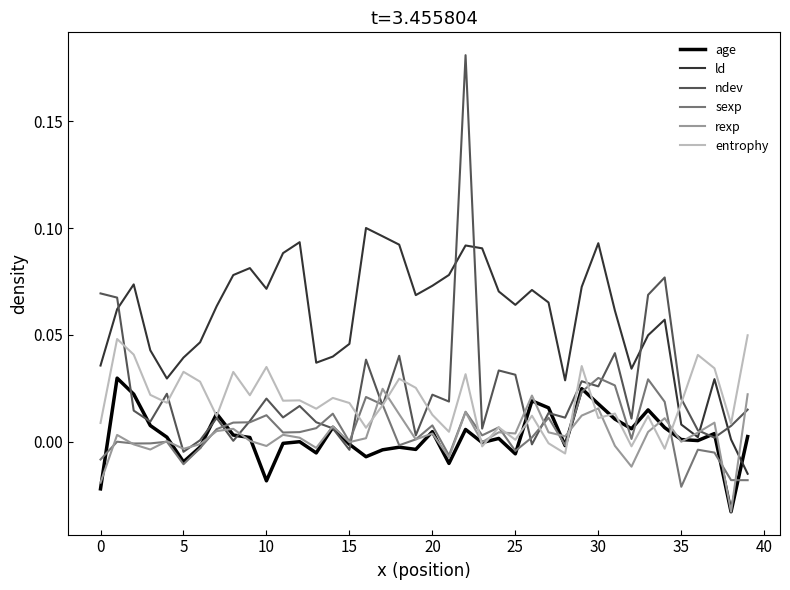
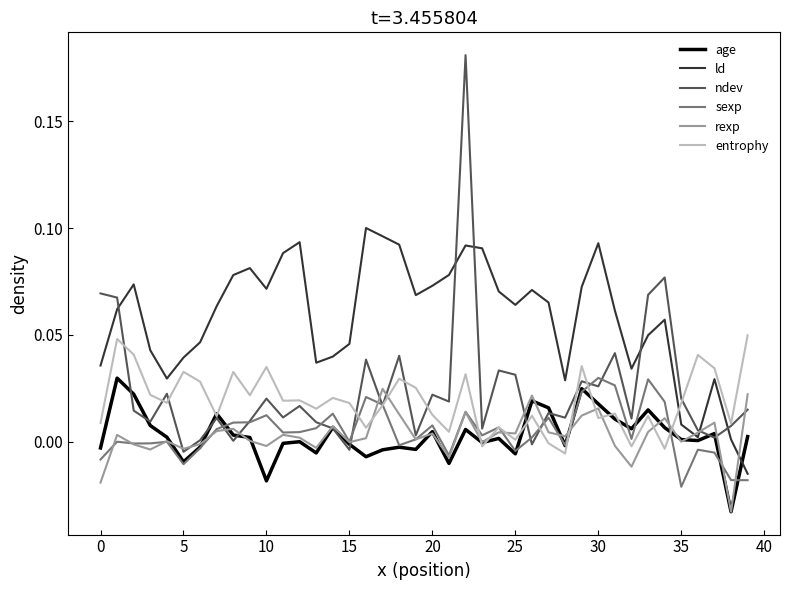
age, 0: -0.022 -> -0.003
